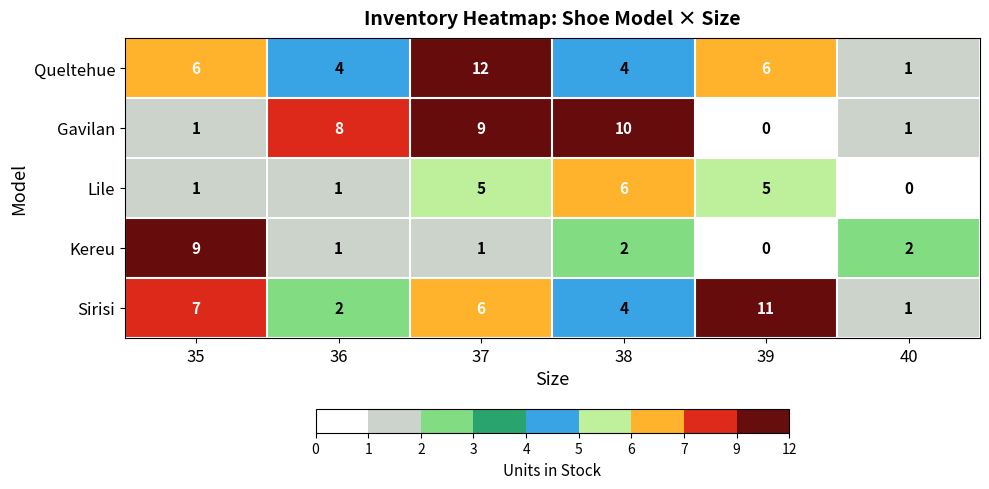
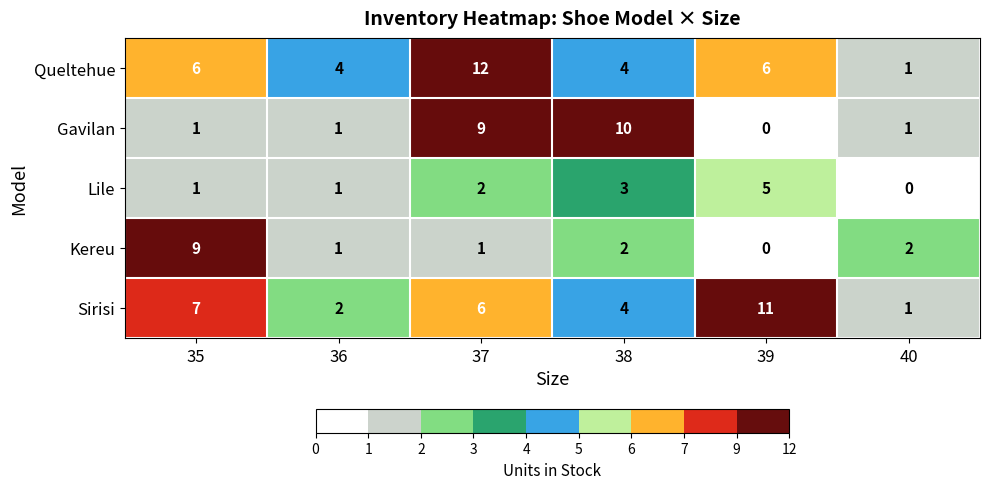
Gavilan, 36: 8 -> 1
Lile, 37: 5 -> 2
Lile, 38: 6 -> 3
